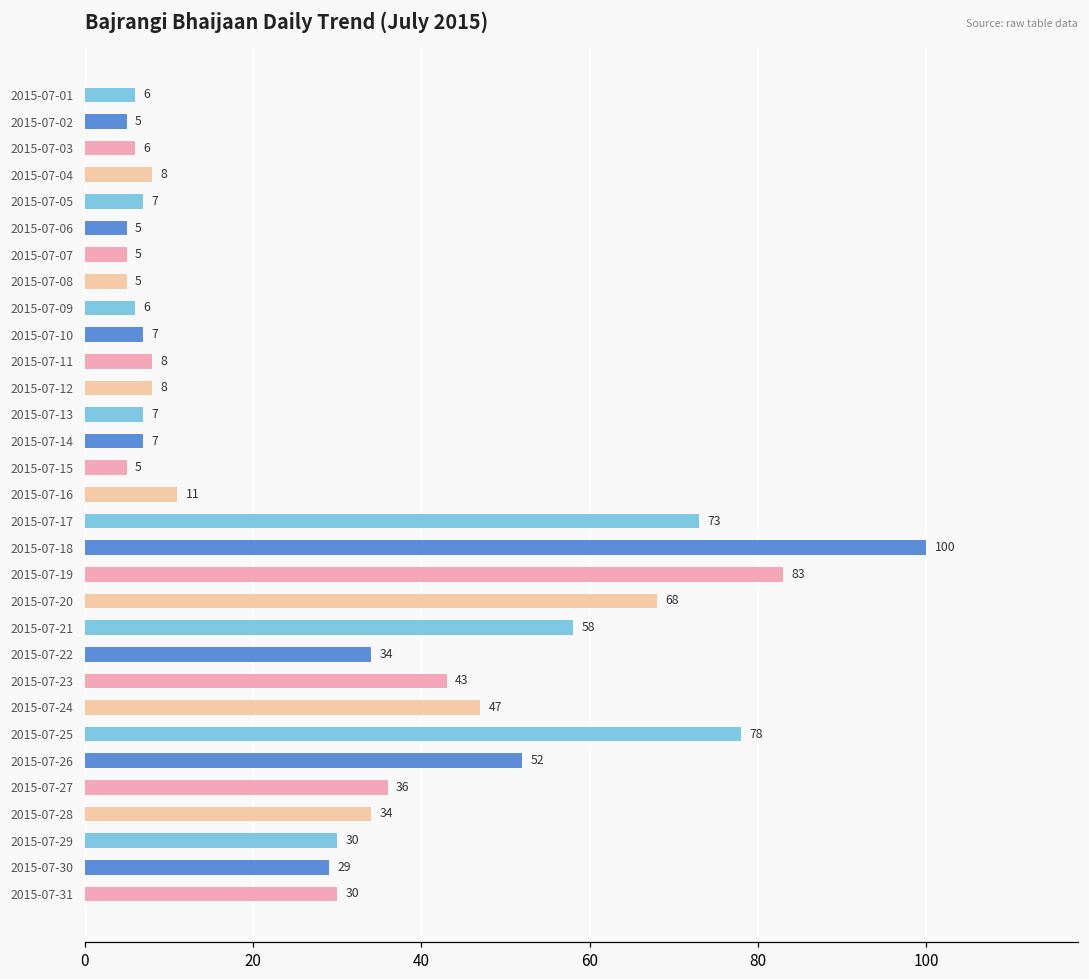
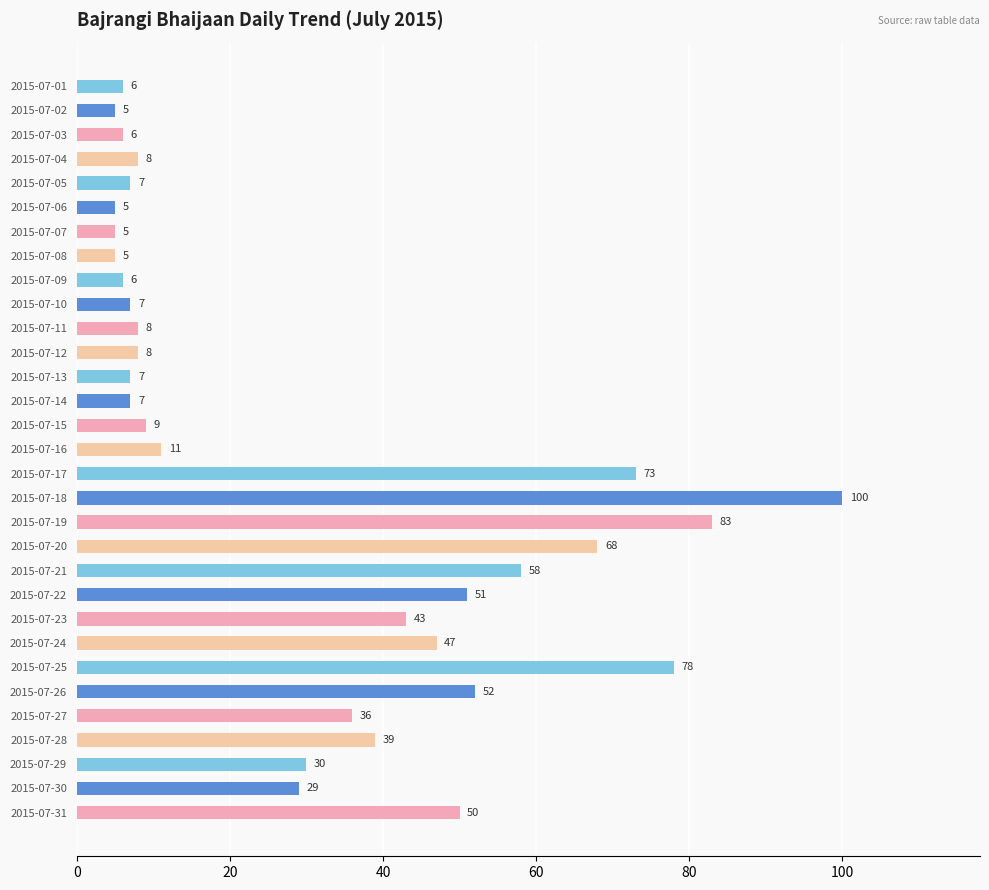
2015-07-15: 5 -> 9
2015-07-22: 34 -> 51
2015-07-28: 34 -> 39
2015-07-31: 30 -> 50
